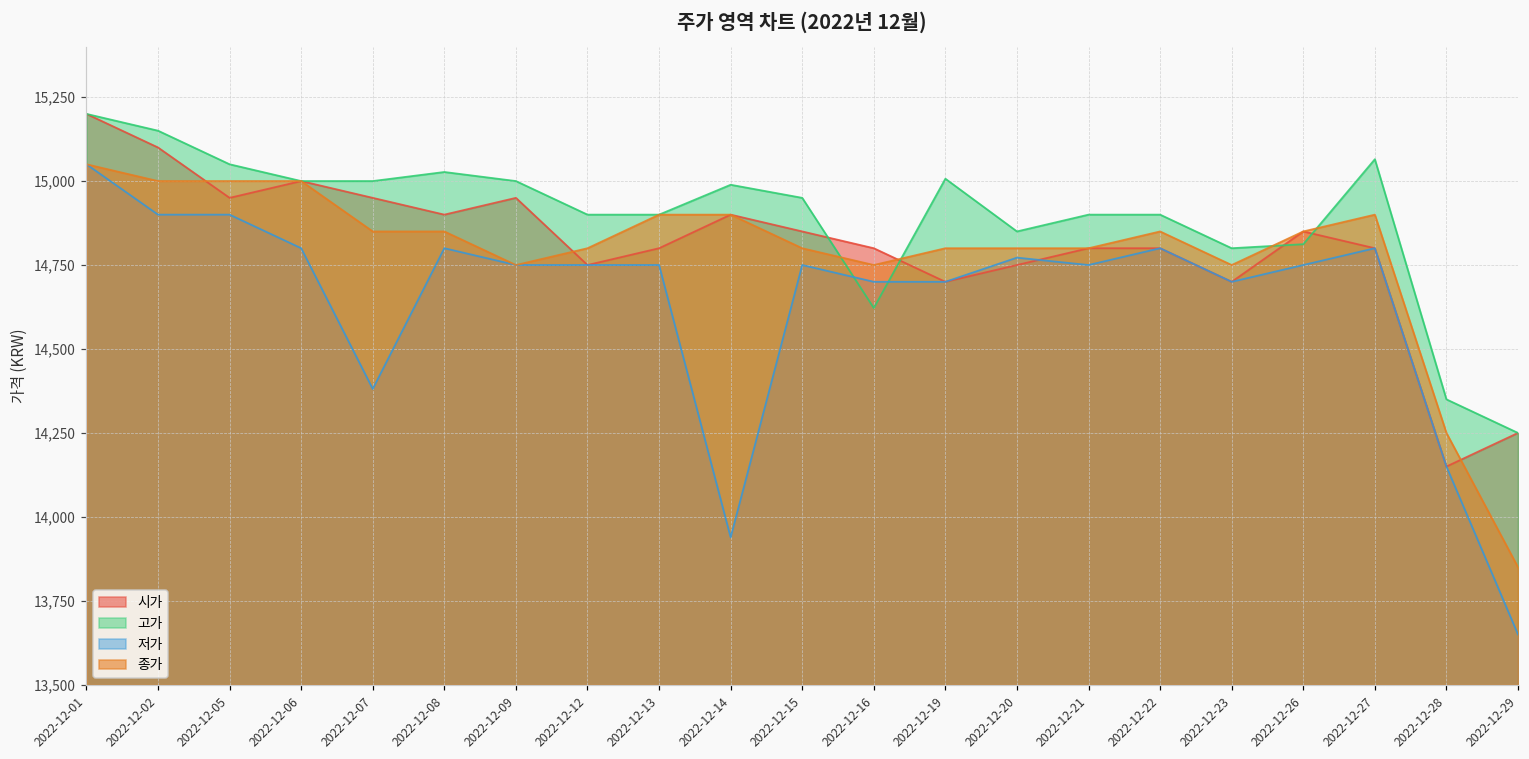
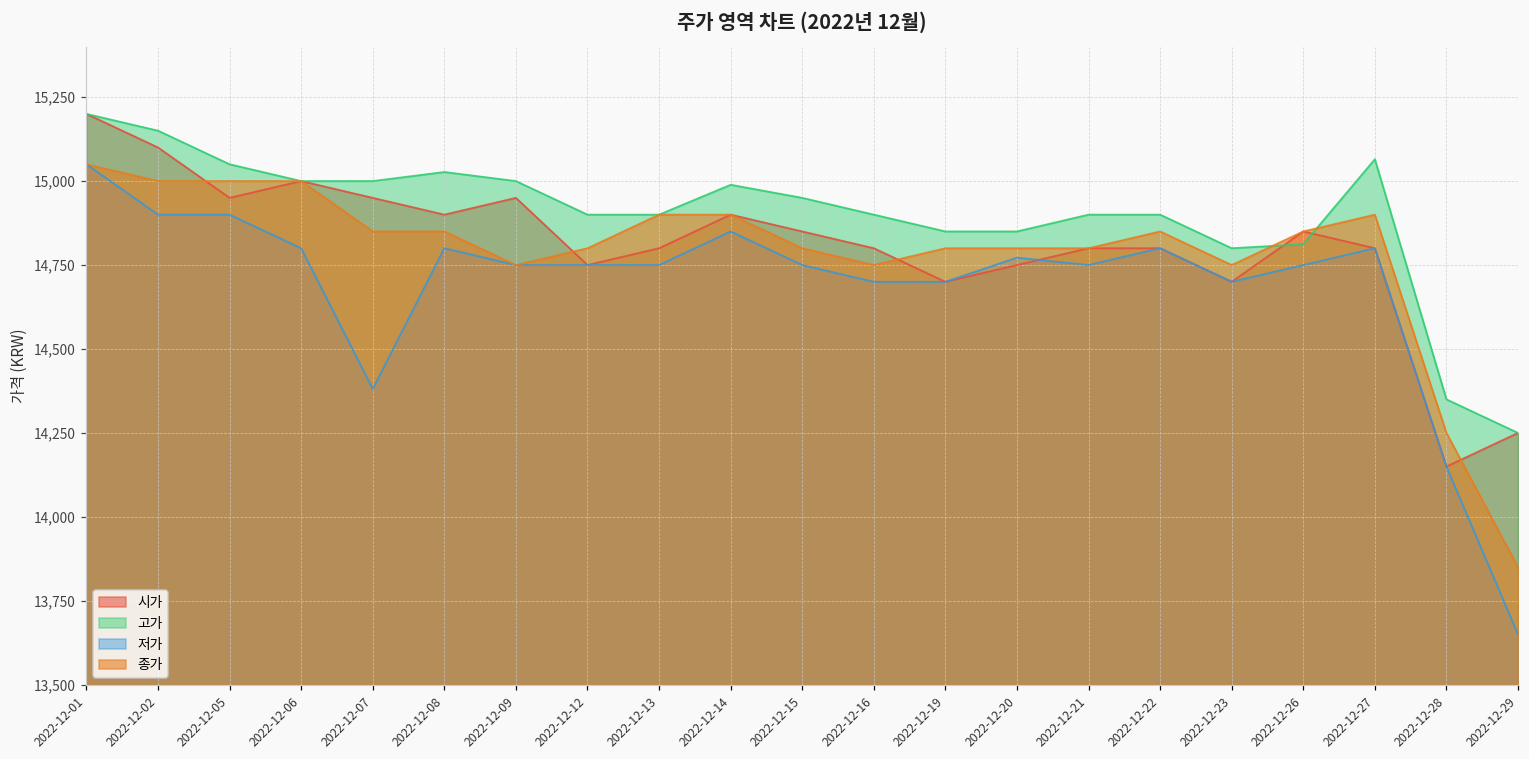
저가, 2022-12-14: 13,940 -> 14,850
고가, 2022-12-16: 14,620 -> 14,900
고가, 2022-12-19: 15,010 -> 14,850
